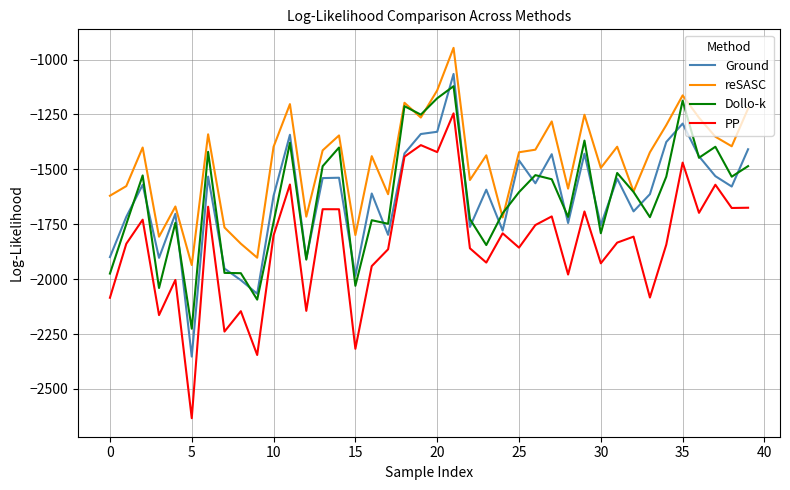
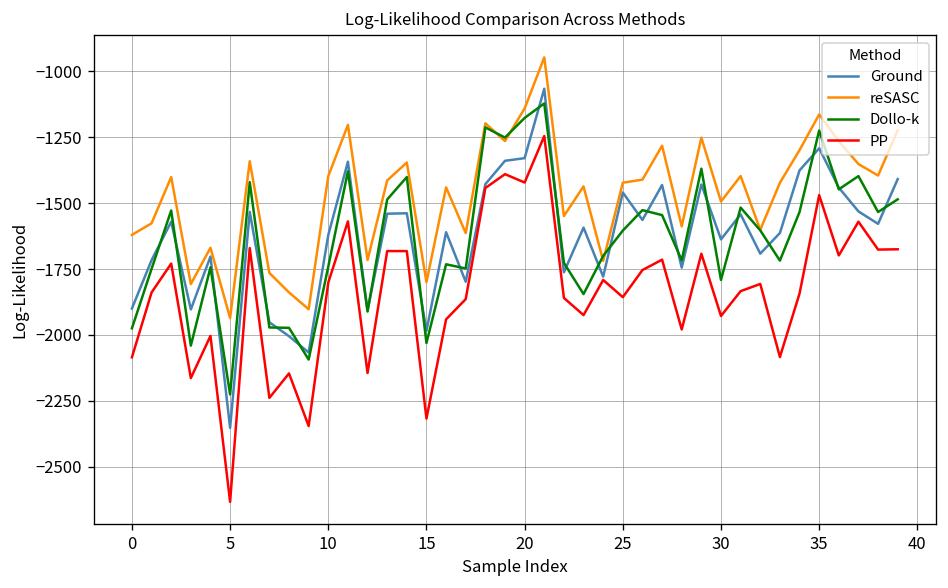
Ground, 30: -1750 -> -1640
Dollo-k, 35: -1190 -> -1220
